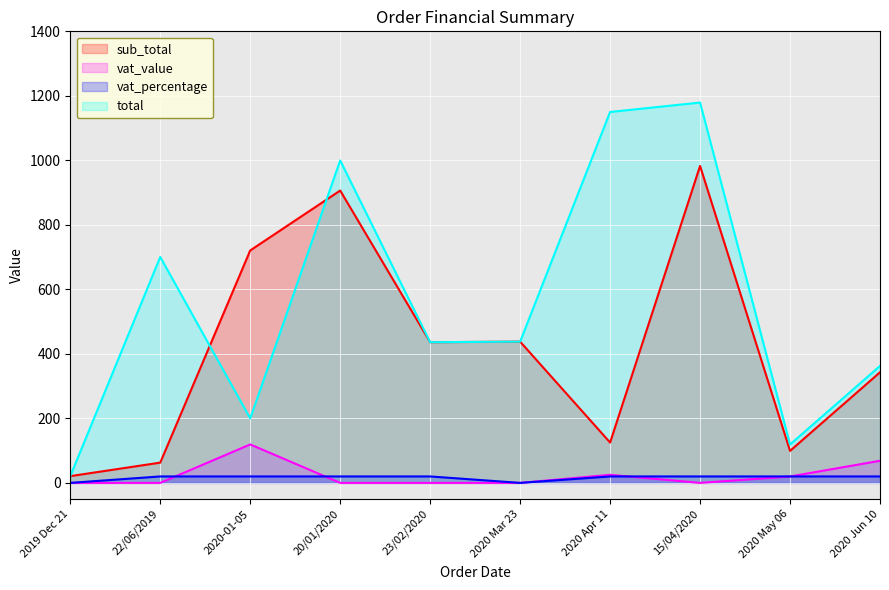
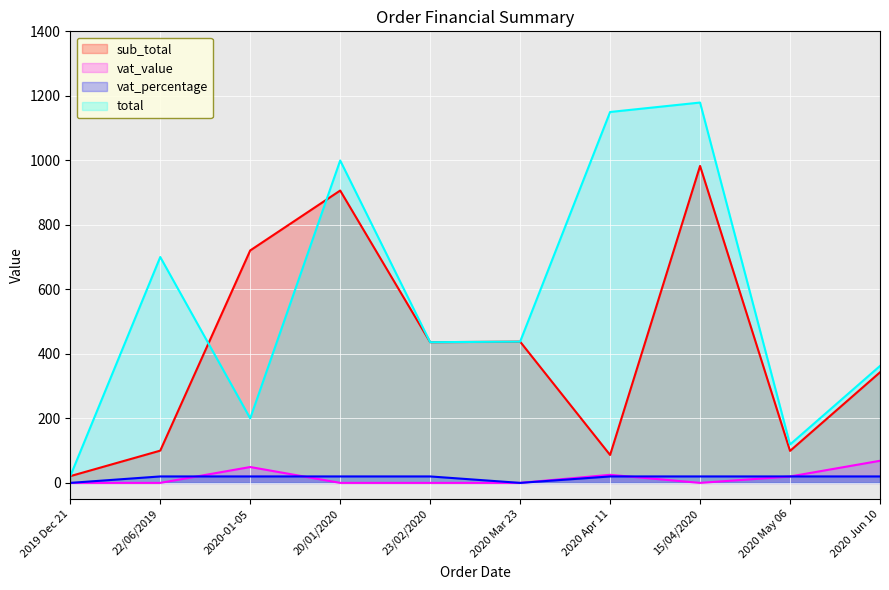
sub_total, 22/06/2019: 60 -> 100
vat_value, 2020-01-05: 120 -> 50
sub_total, 2020 Apr 11: 130 -> 90
